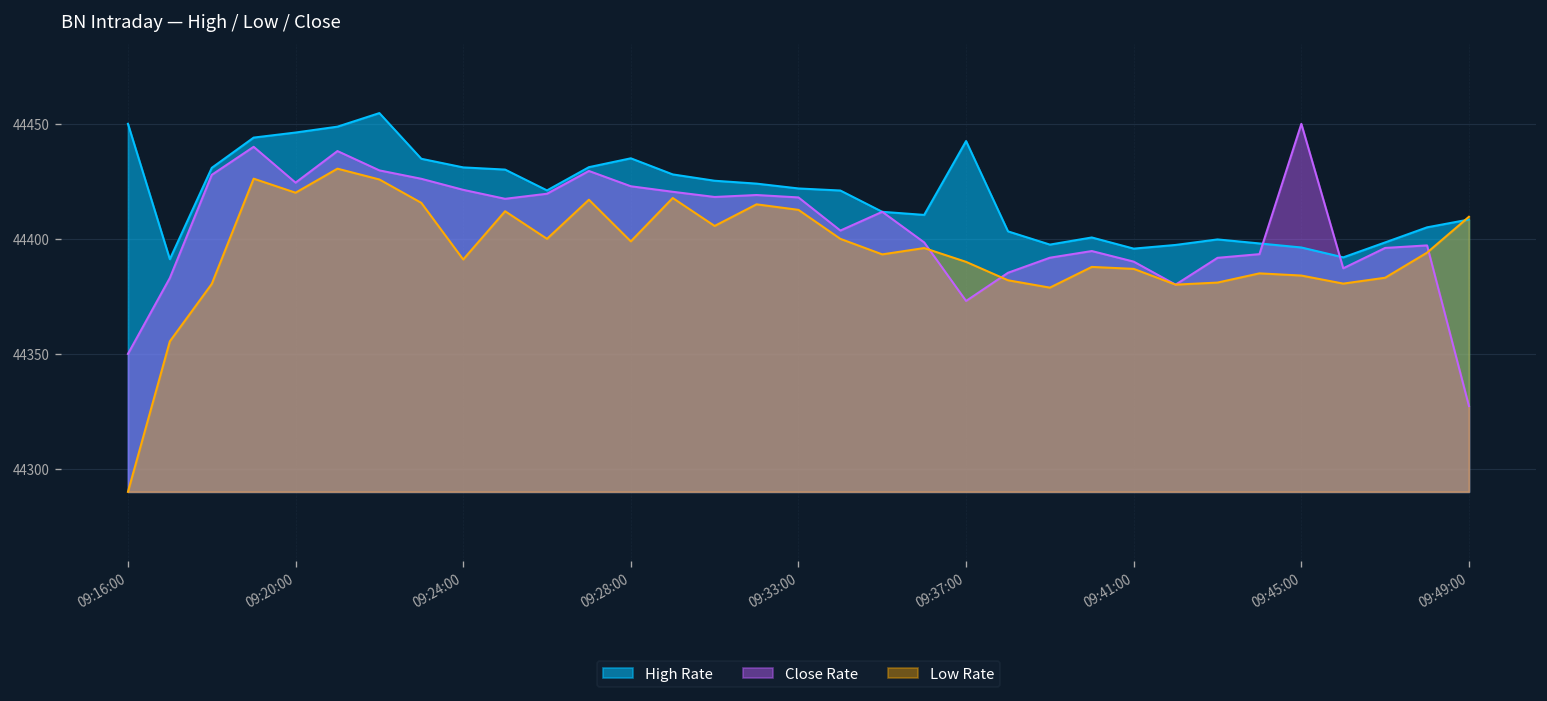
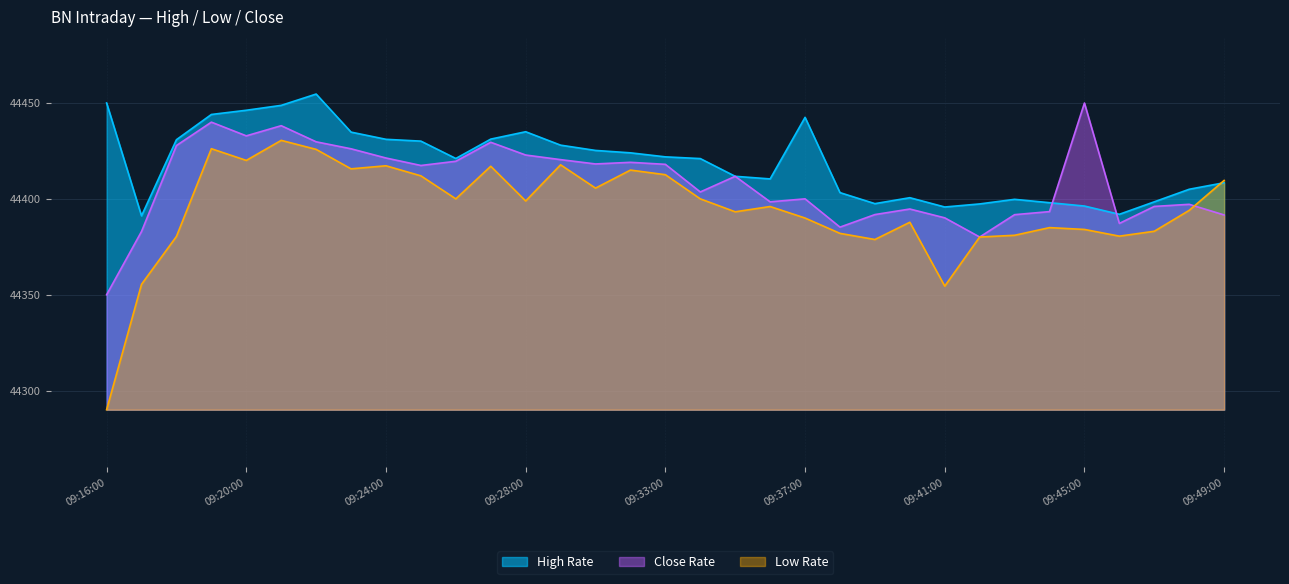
Close Rate, 09:20:00: 44424 -> 44433
Low Rate, 09:24:00: 44391 -> 44417
Close Rate, 09:37:00: 44373 -> 44400
Low Rate, 09:41:00: 44387 -> 44354
Close Rate, 09:49:00: 44327 -> 44392
